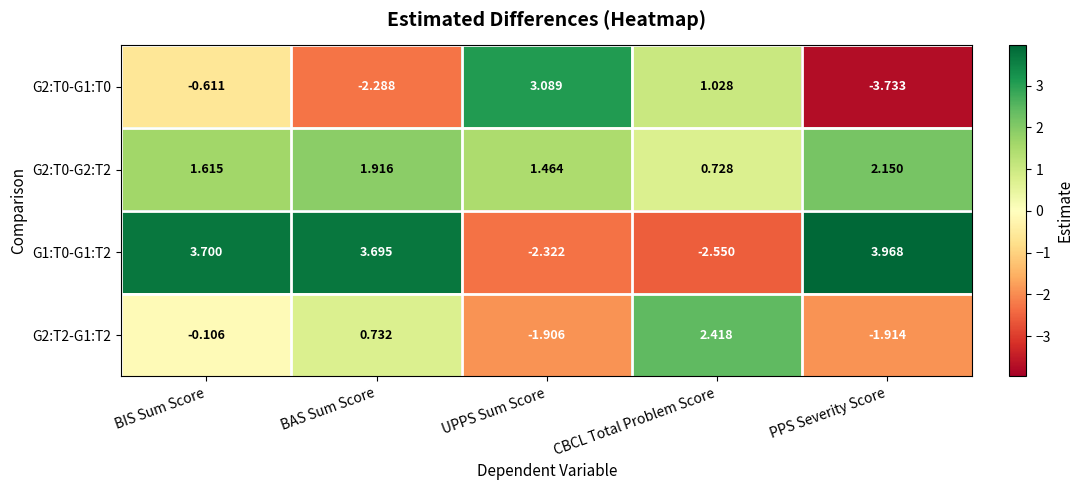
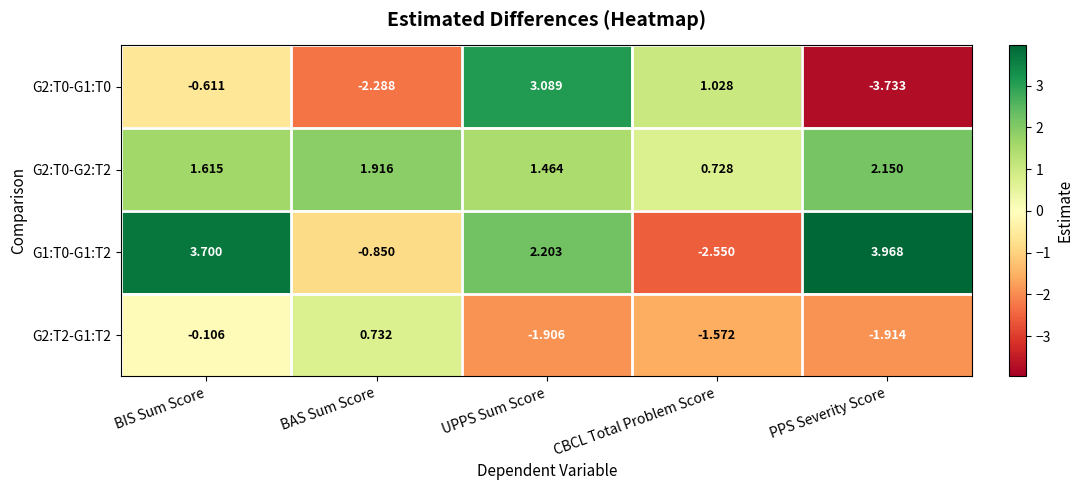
G1:T0-G1:T2, BAS Sum Score: 3.695 -> -0.850
G1:T0-G1:T2, UPPS Sum Score: -2.322 -> 2.203
G2:T2-G1:T2, CBCL Total Problem Score: 2.418 -> -1.572
